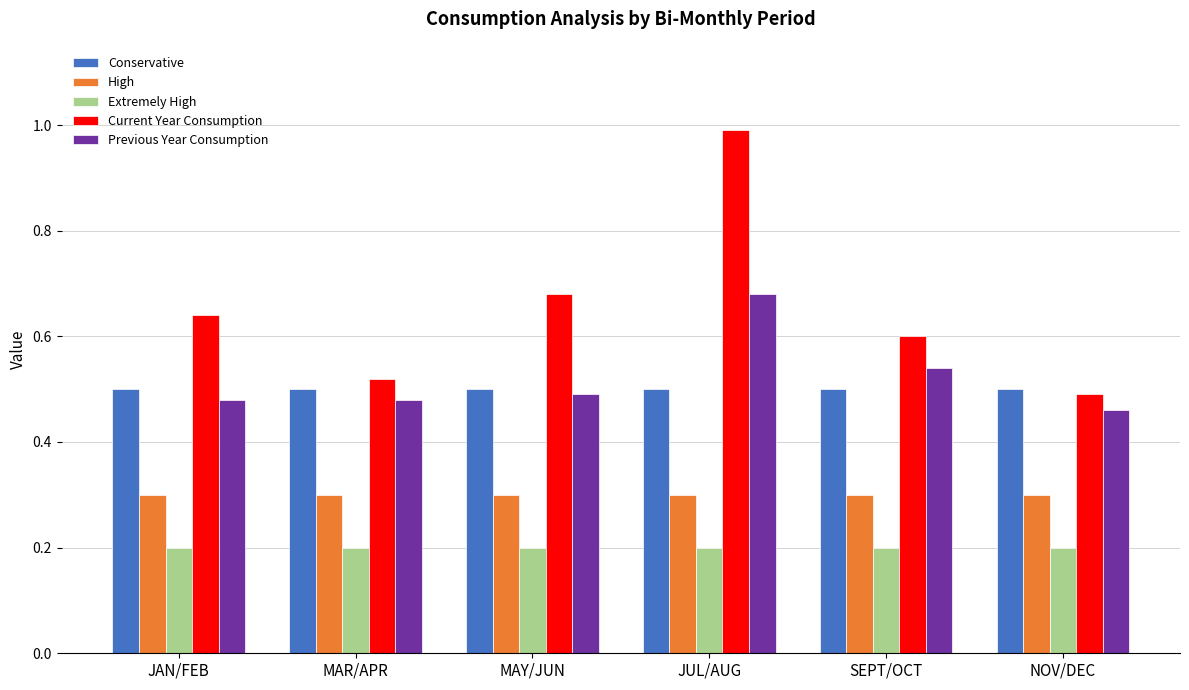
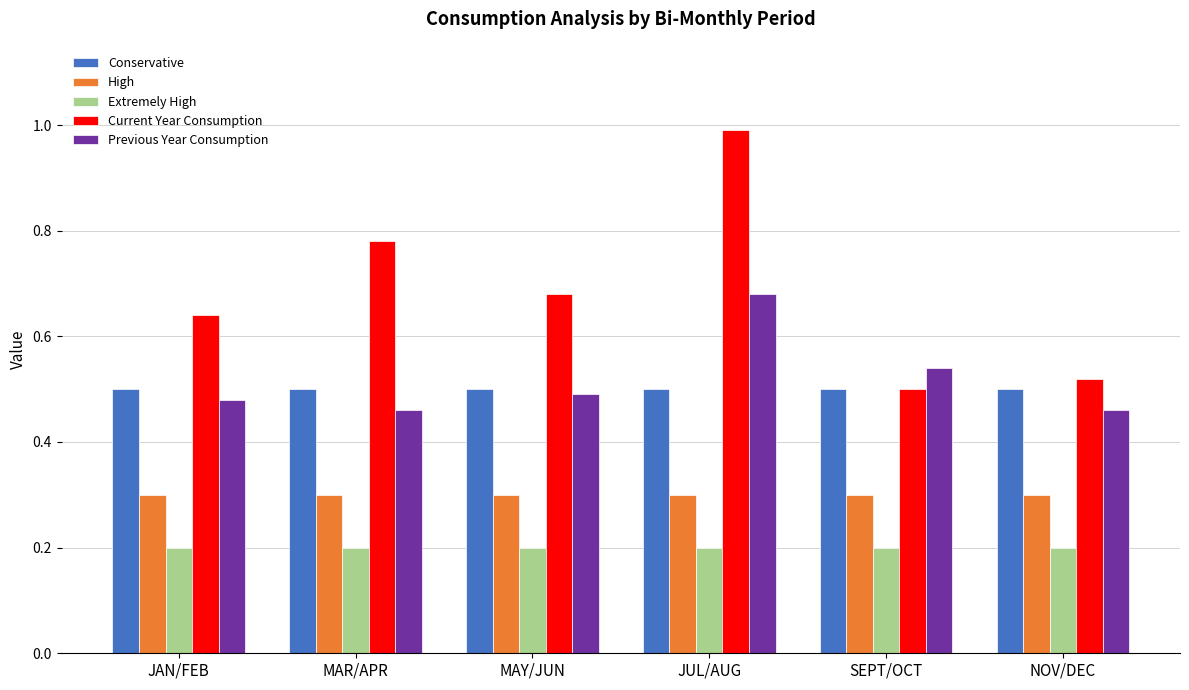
Current Year Consumption, MAR/APR: 0.52 -> 0.78
Previous Year Consumption, MAR/APR: 0.48 -> 0.46
Current Year Consumption, SEPT/OCT: 0.6 -> 0.5
Current Year Consumption, NOV/DEC: 0.49 -> 0.52
